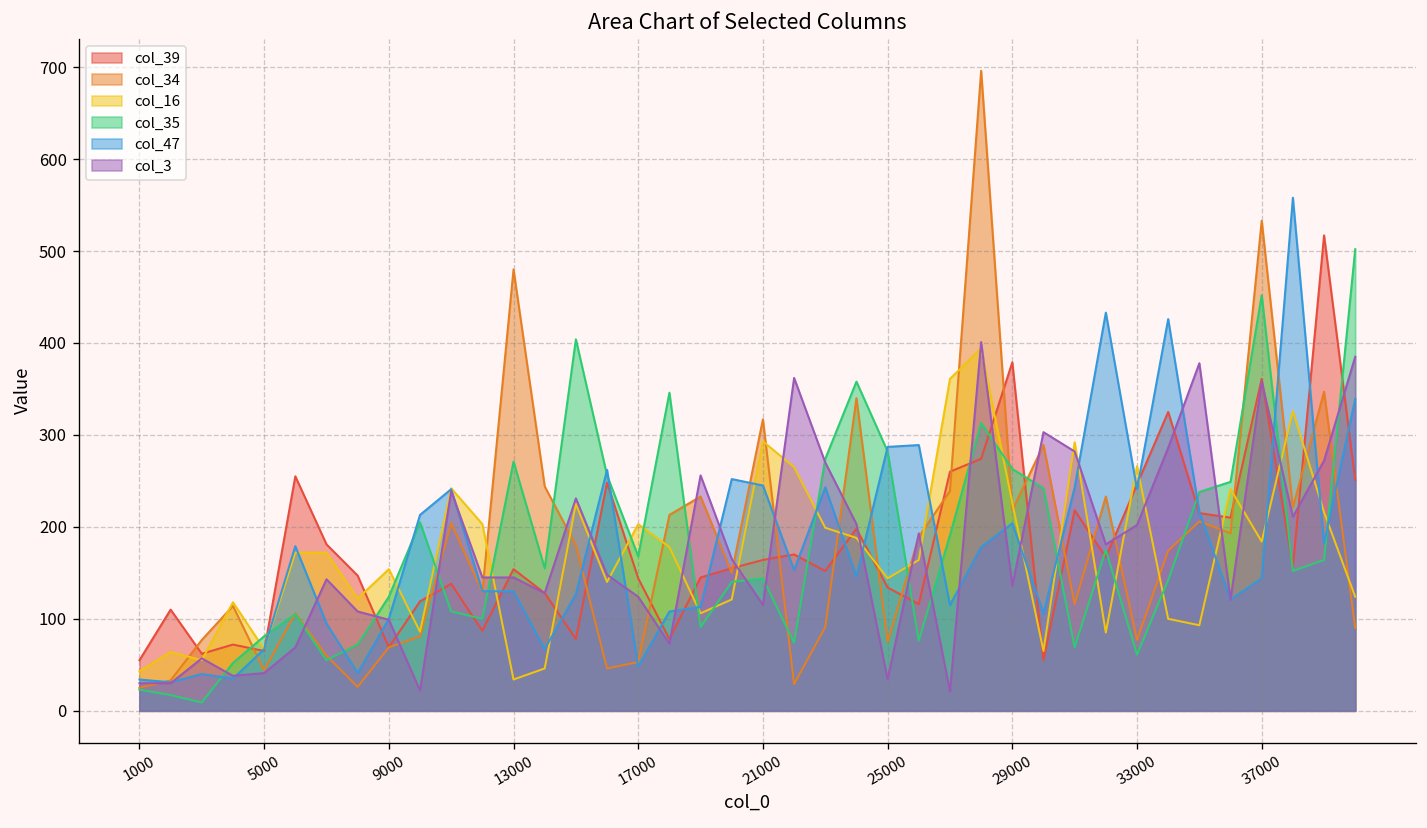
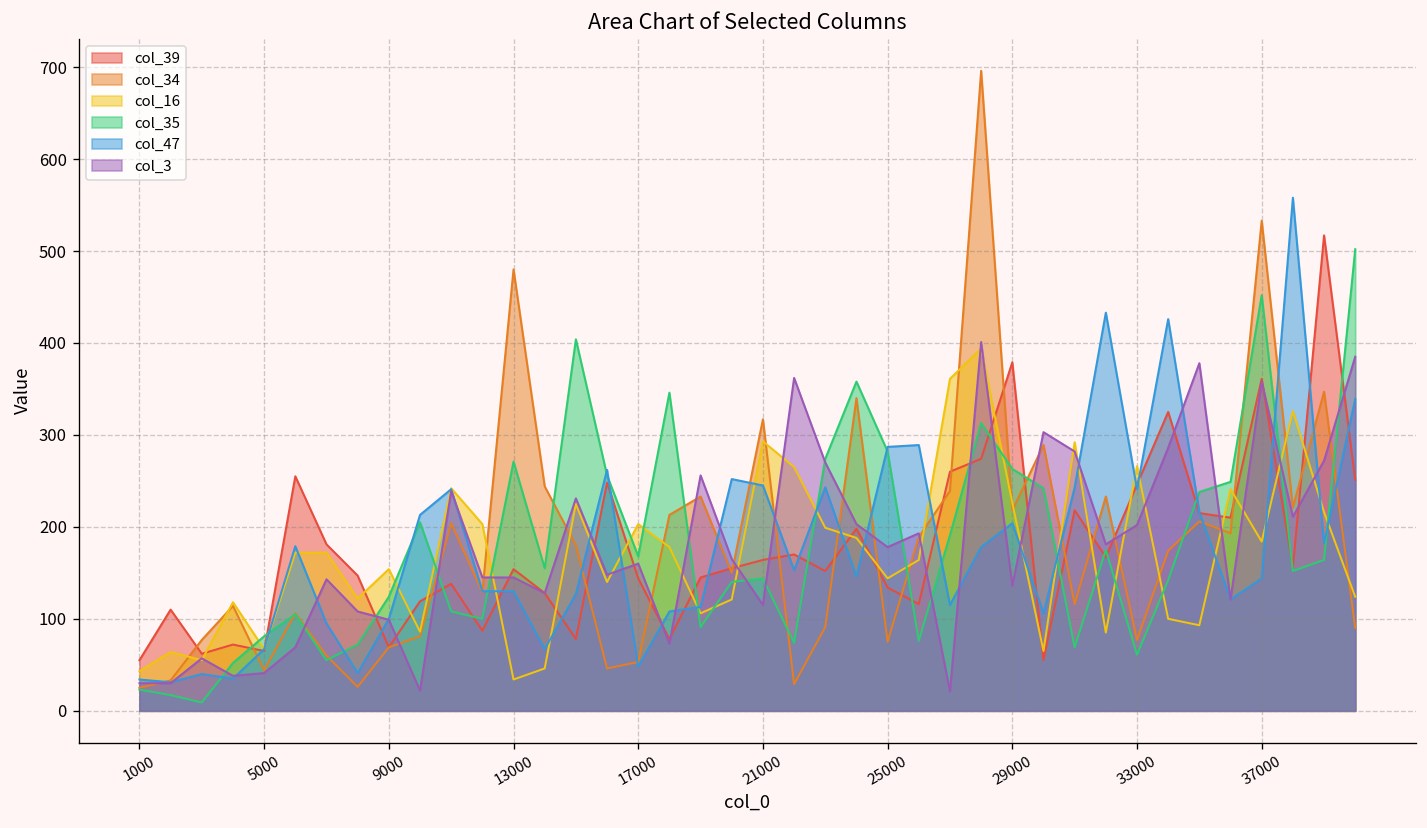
col_3, 17000: 120 -> 160
col_3, 25000: 30 -> 180
